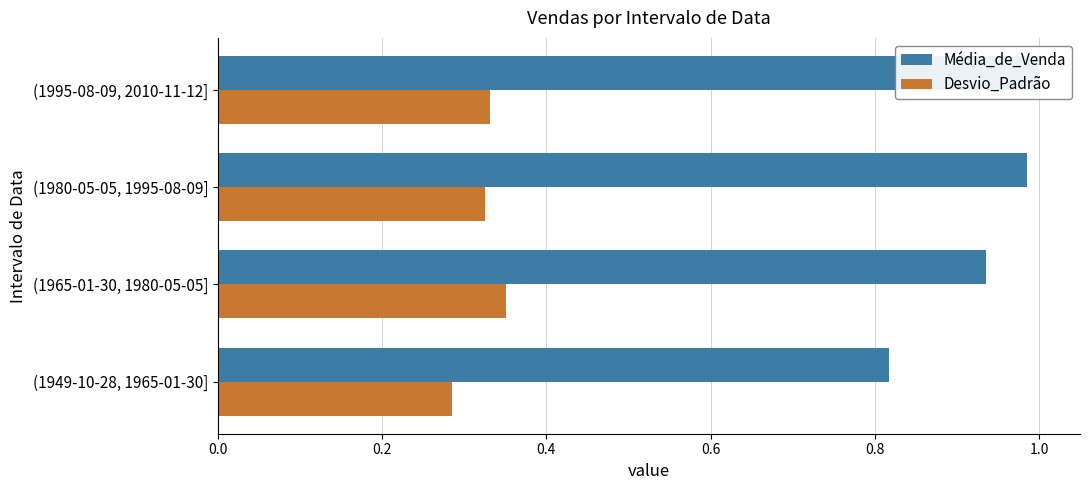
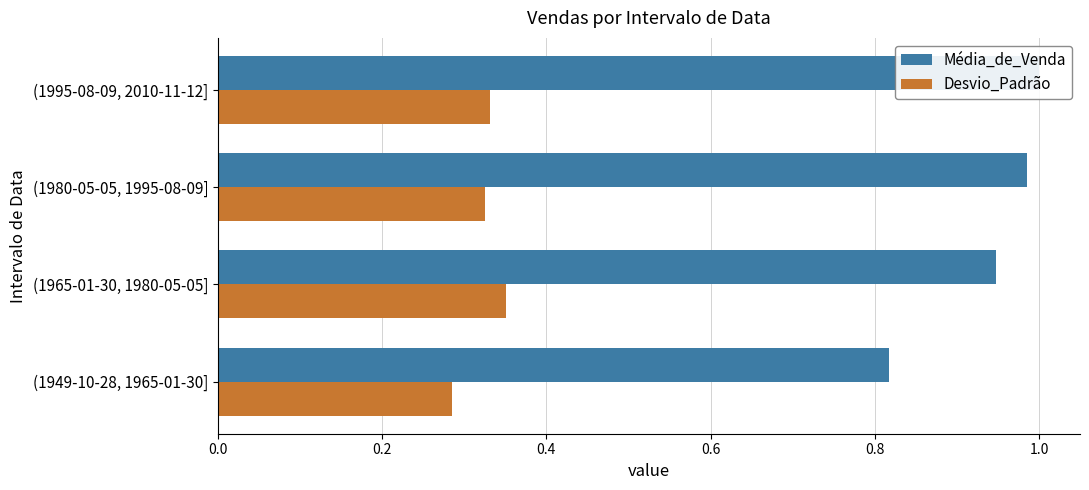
Média_de_Venda, (1965-01-30, 1980-05-05]: 0.94 -> 0.95
